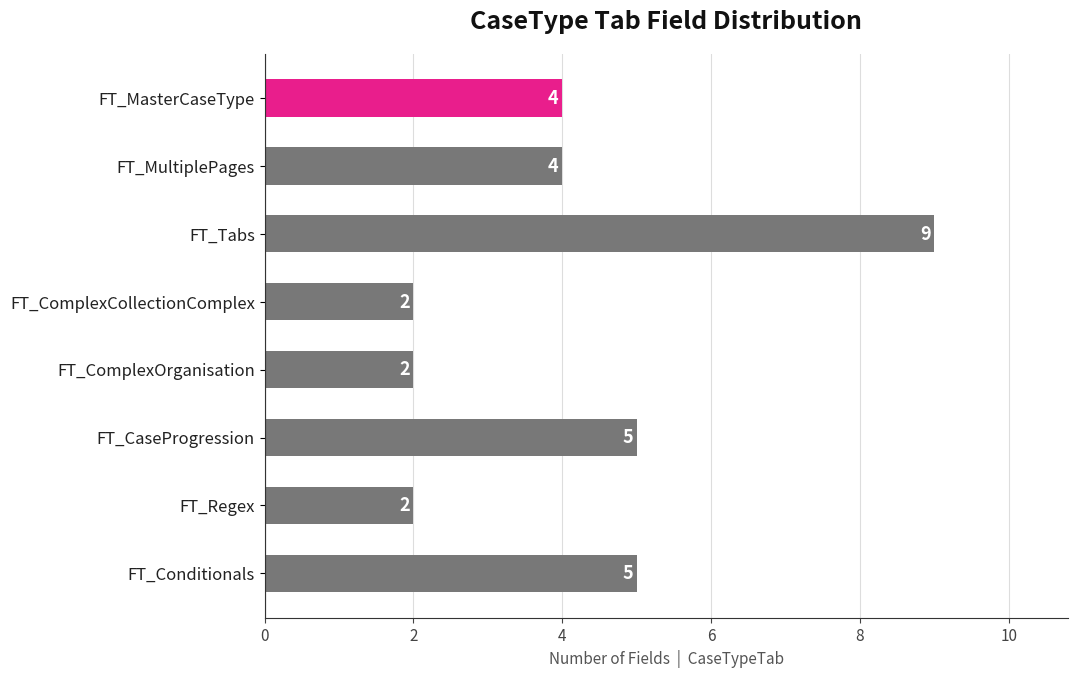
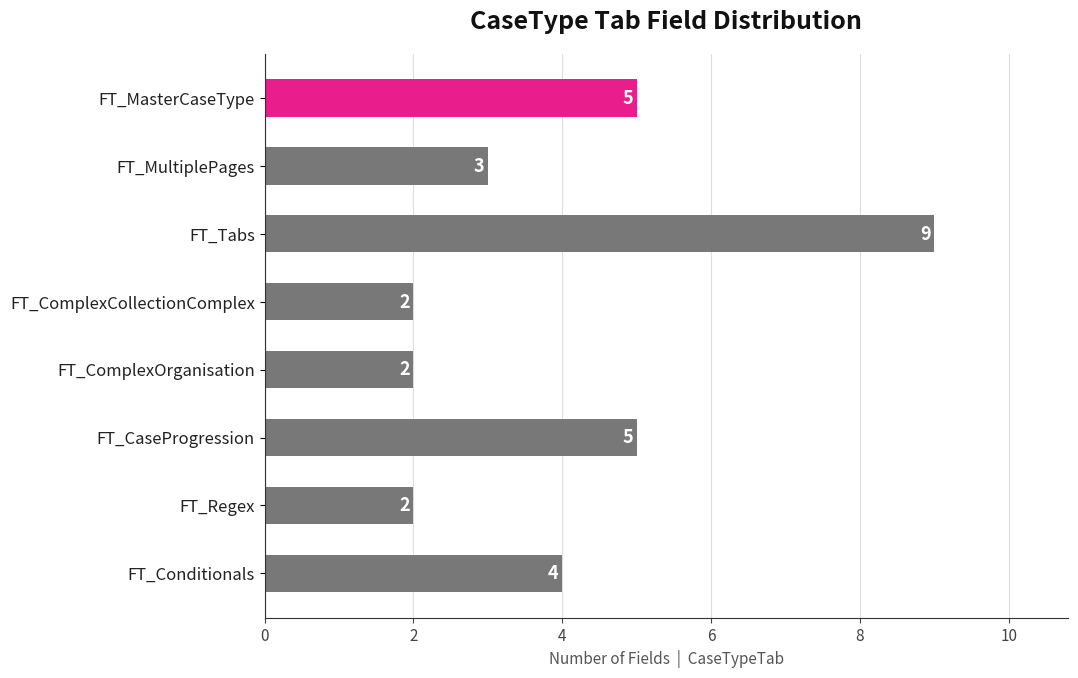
FT_MasterCaseType: 4 -> 5
FT_MultiplePages: 4 -> 3
FT_Conditionals: 5 -> 4
